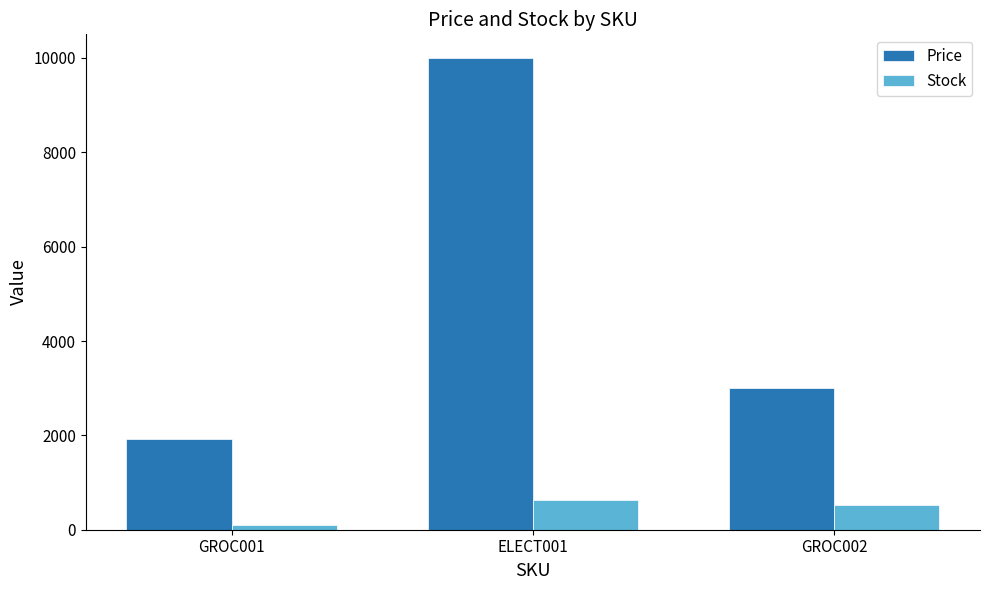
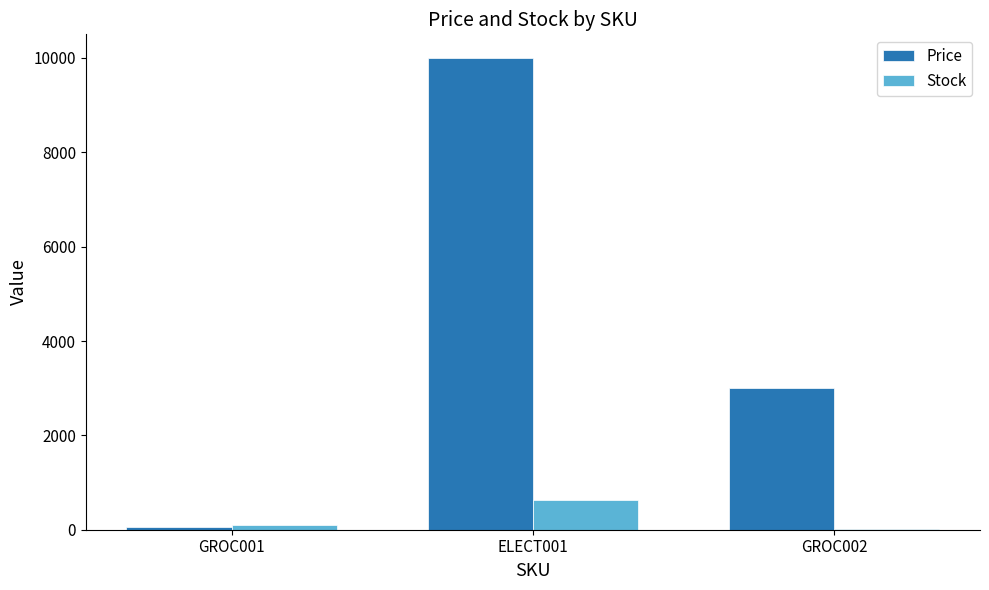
Price, GROC001: 1900 -> 100
Stock, GROC002: 500 -> 0
